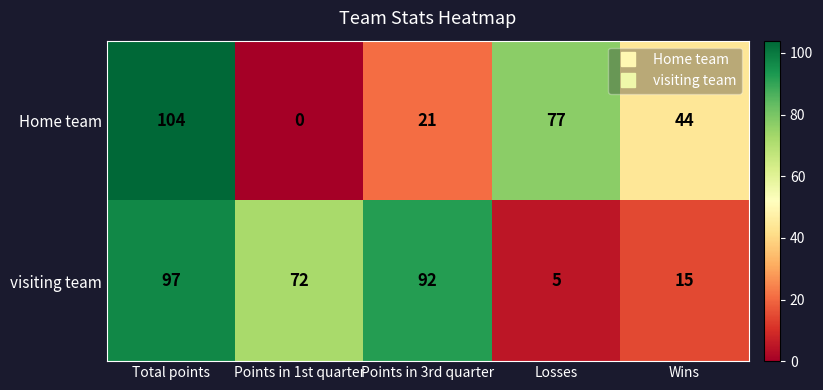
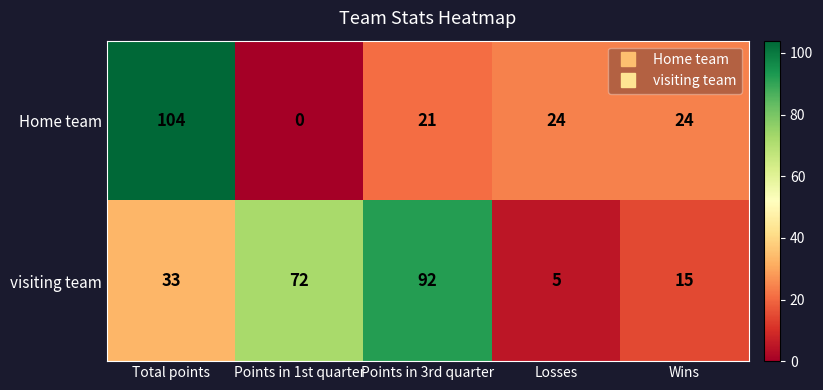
Home team, Losses: 77 -> 24
Home team, Wins: 44 -> 24
visiting team, Total points: 97 -> 33
